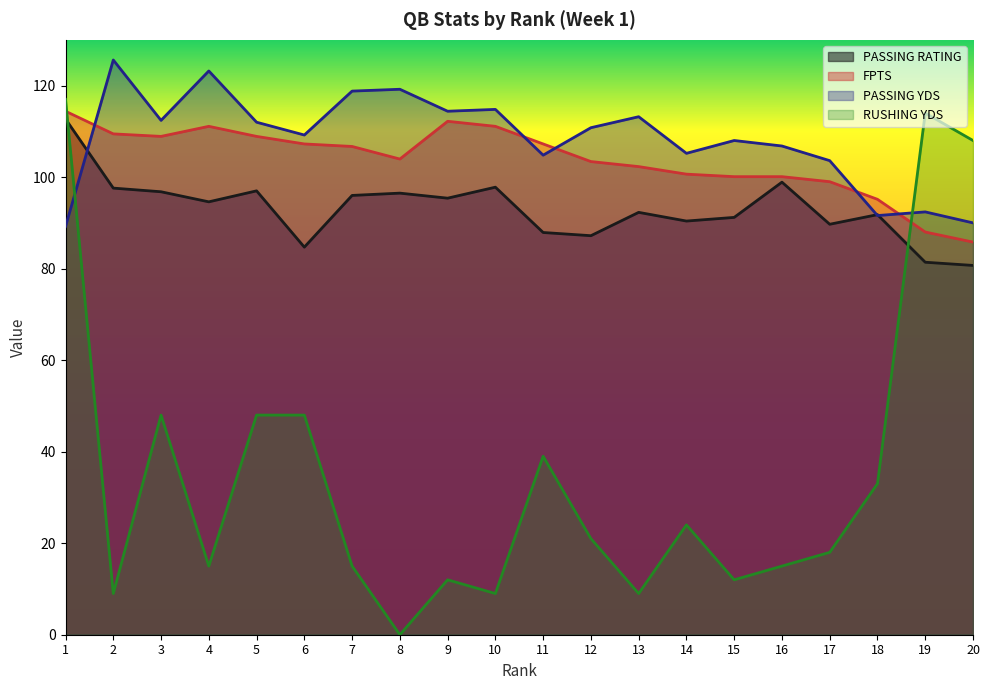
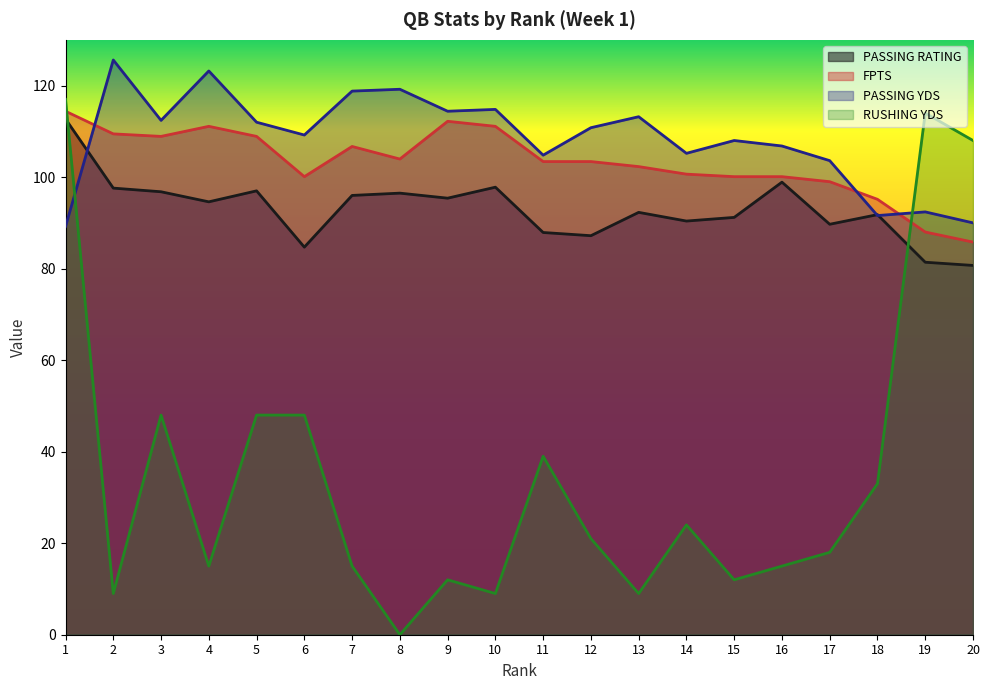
FPTS, 6: 107 -> 100
FPTS, 11: 107 -> 103
